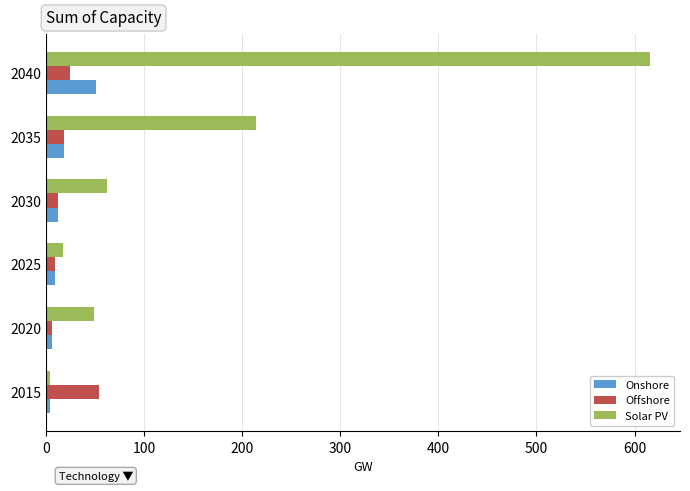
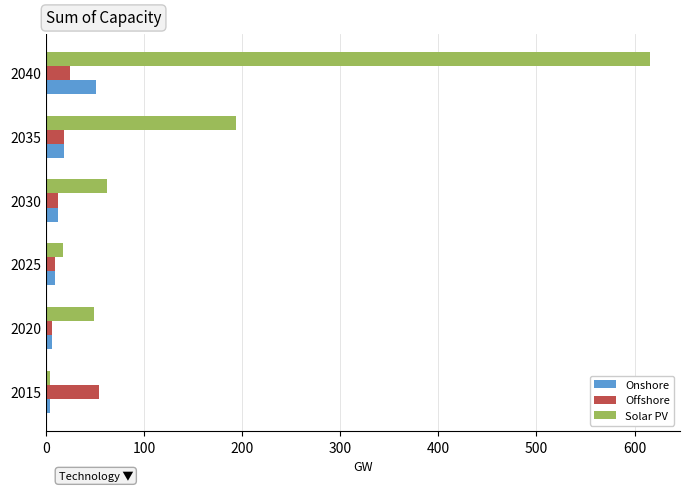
Solar PV, 2035: 210 -> 190
